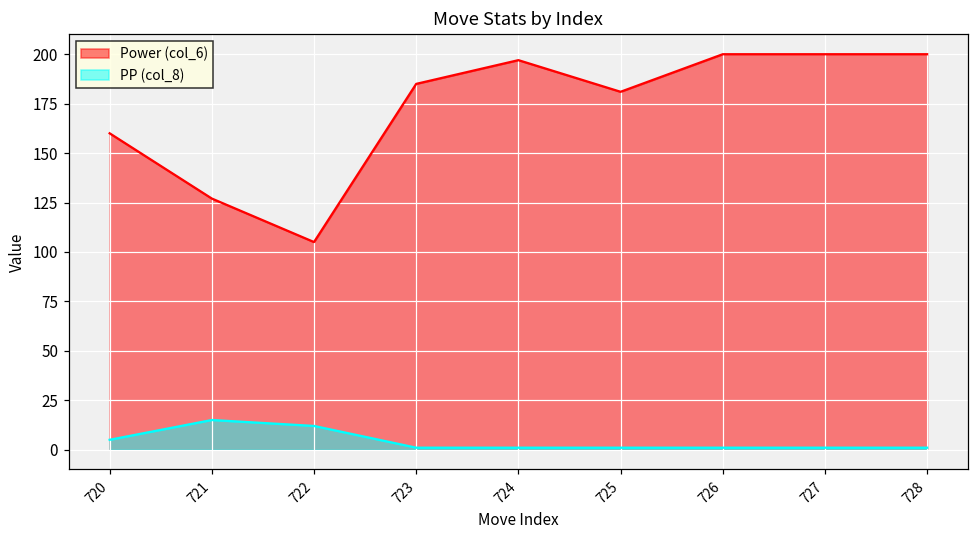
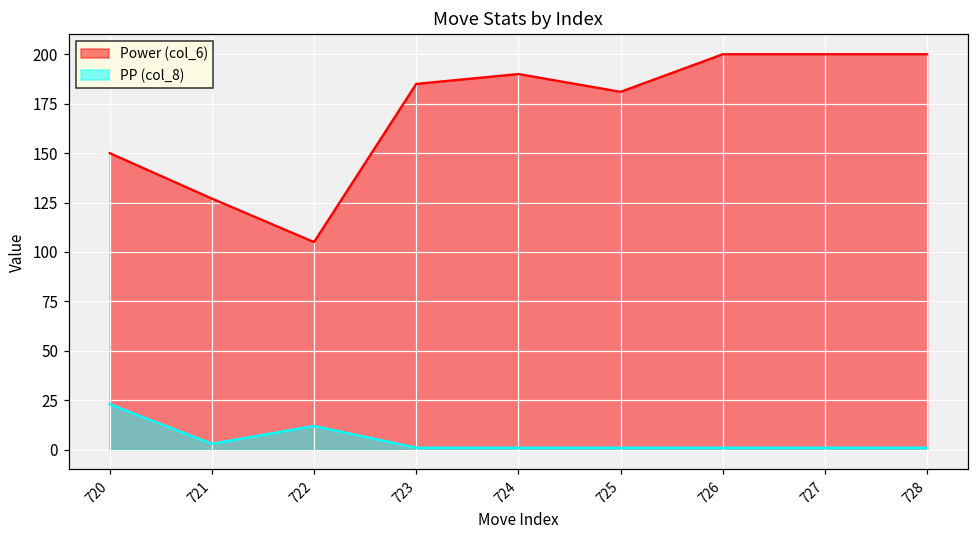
Power (col_6), 720: 160 -> 150
PP (col_8), 720: 5 -> 23
PP (col_8), 721: 15 -> 3
Power (col_6), 724: 197 -> 190
